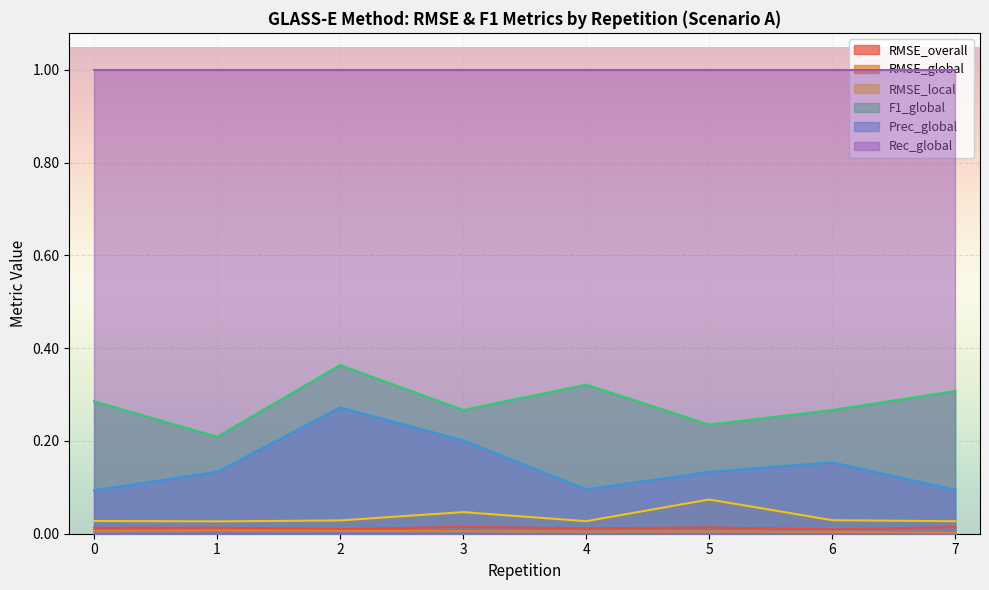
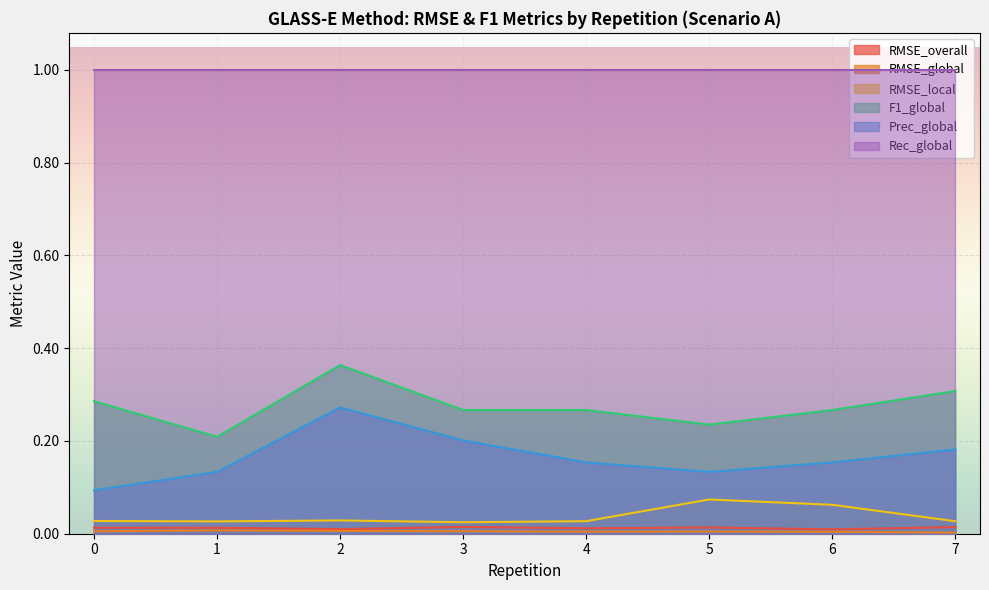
RMSE_local, 3: 0.05 -> 0.02
F1_global, 4: 0.32 -> 0.27
Prec_global, 4: 0.10 -> 0.15
RMSE_local, 6: 0.03 -> 0.06
Prec_global, 7: 0.09 -> 0.18
